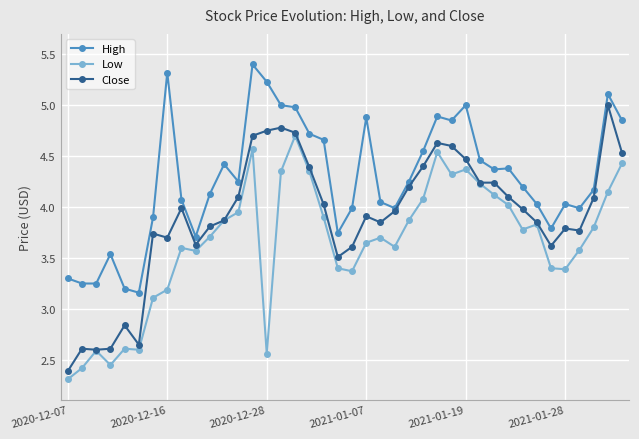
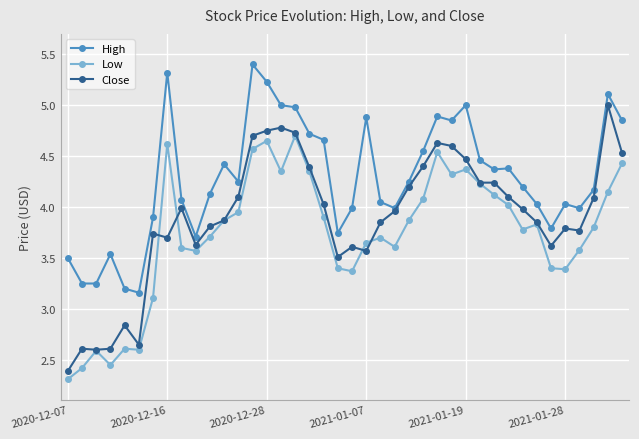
High, 2020-12-07: 3.3 -> 3.5
Low, 2020-12-16: 3.19 -> 4.62
Low, 2020-12-28: 2.56 -> 4.65
Close, 2021-01-07: 3.91 -> 3.57
